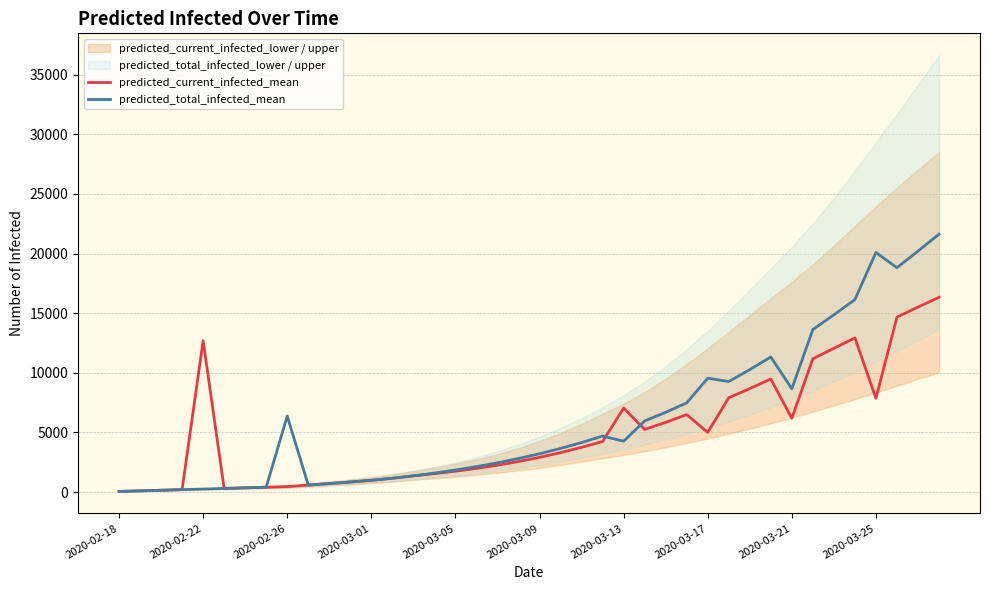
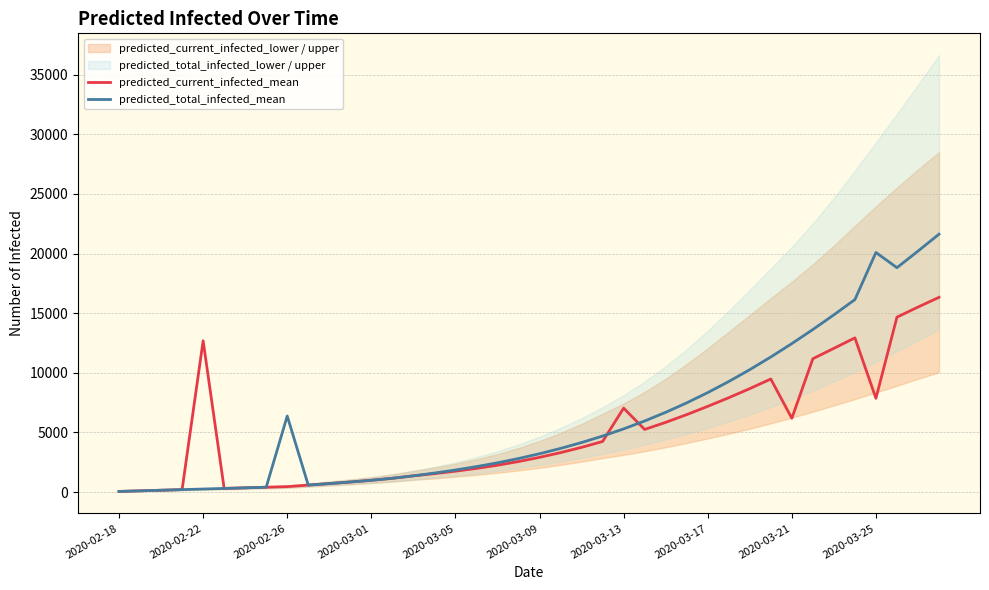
predicted_total_infected_mean, 2020-03-13: 4300 -> 5300
predicted_current_infected_mean, 2020-03-17: 5000 -> 7200
predicted_total_infected_mean, 2020-03-17: 9500 -> 8300
predicted_total_infected_mean, 2020-03-21: 8700 -> 12500
